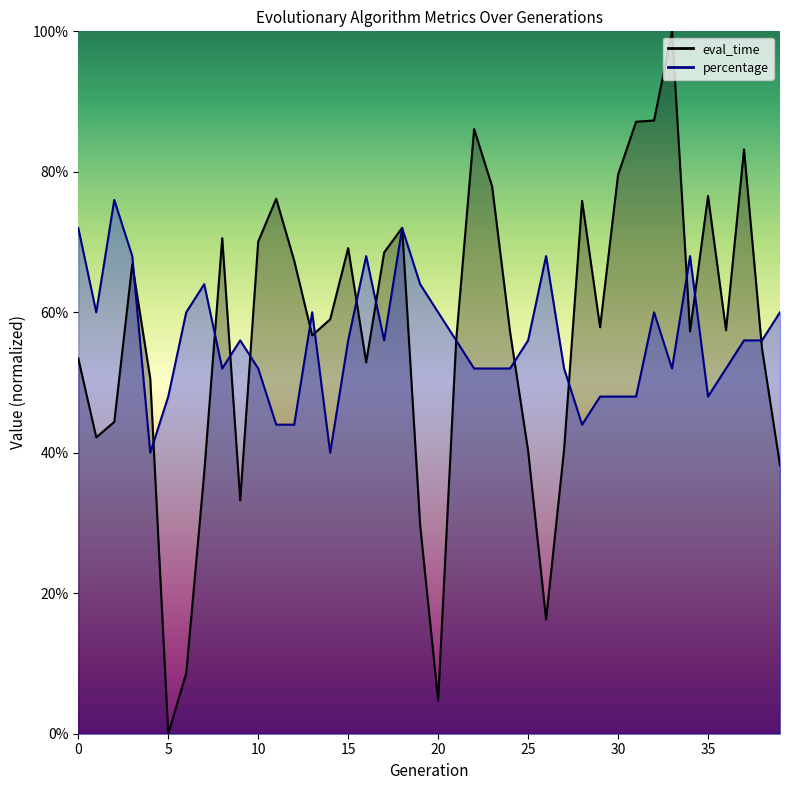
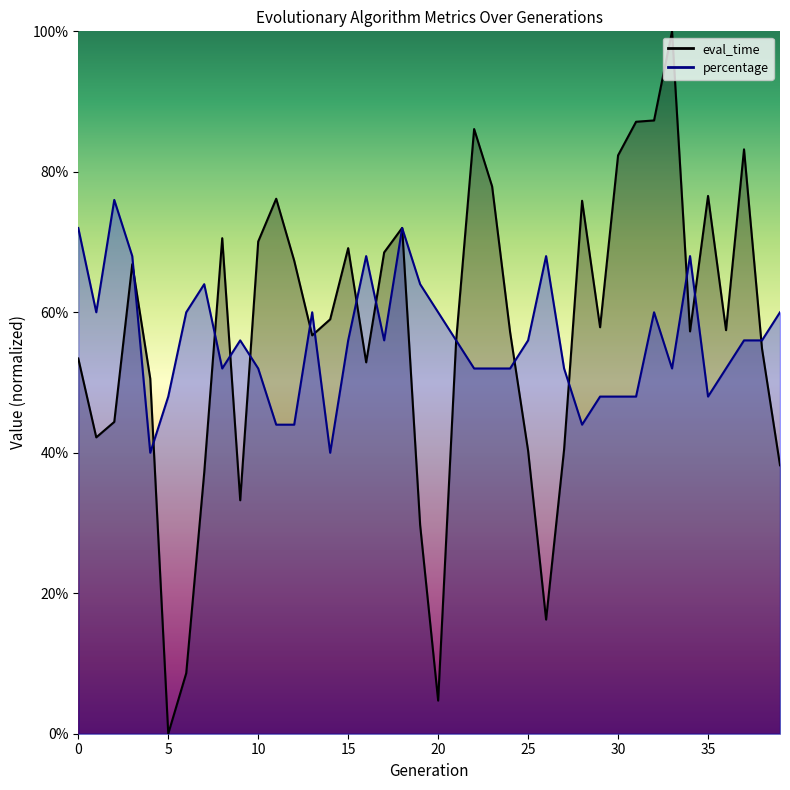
eval_time, 30: 80% -> 82%
